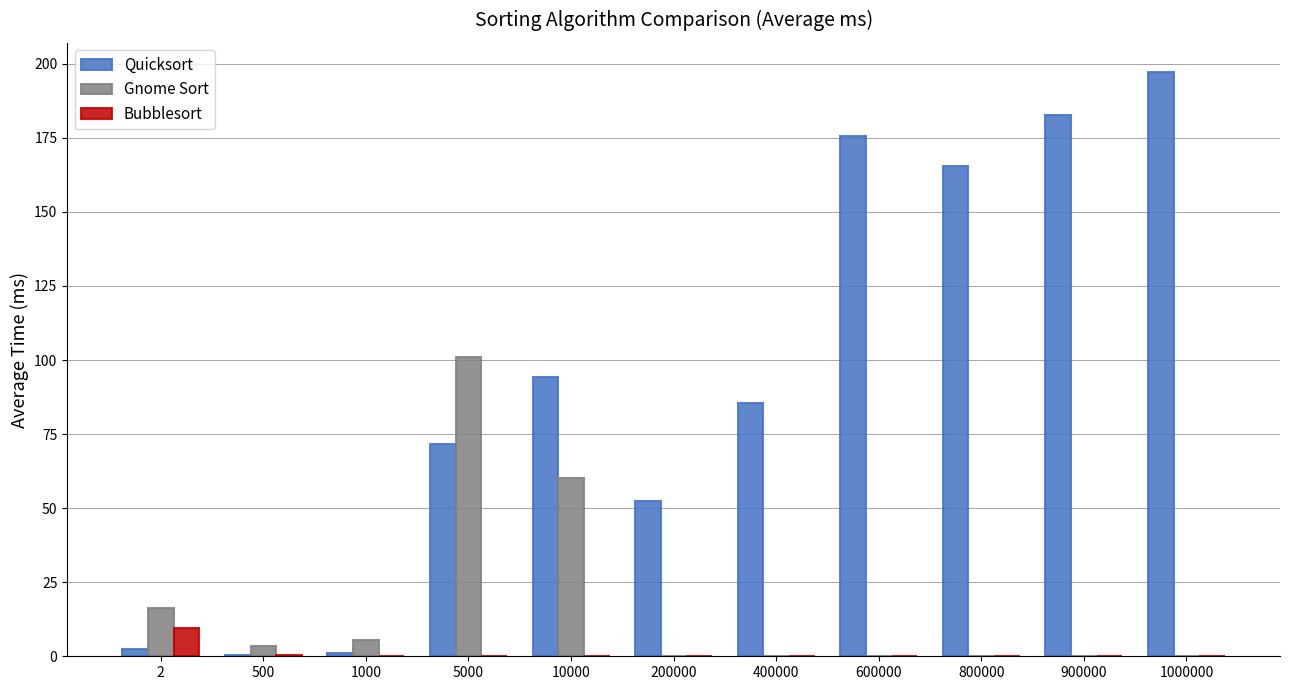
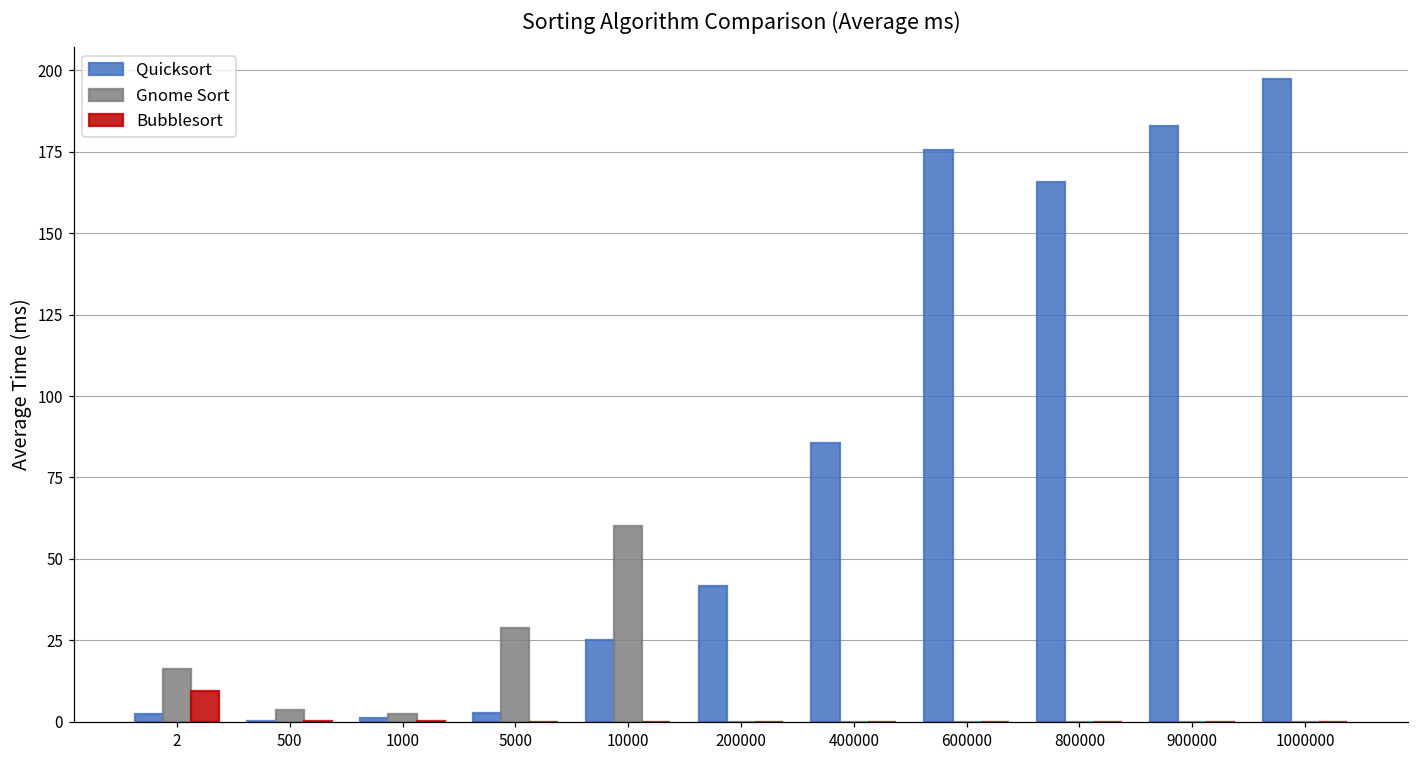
Gnome Sort, 1000: 5 -> 2
Quicksort, 5000: 72 -> 3
Gnome Sort, 5000: 101 -> 29
Quicksort, 10000: 94 -> 25
Quicksort, 200000: 52 -> 42
